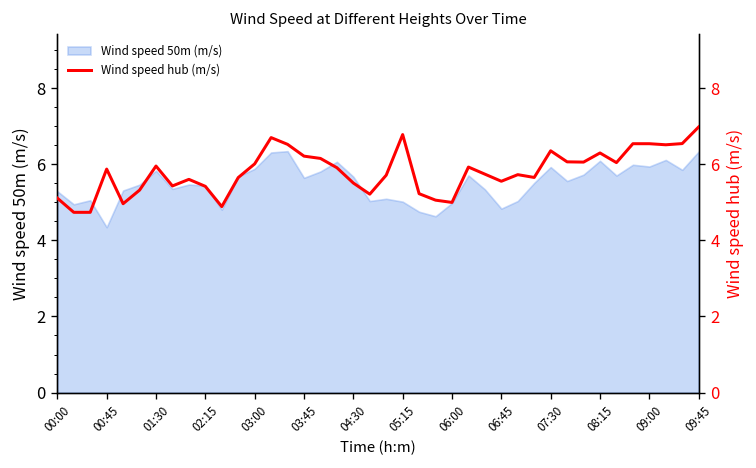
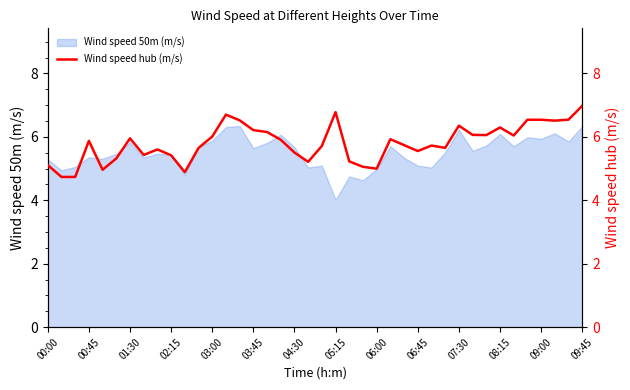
Wind speed 50m (m/s), 00:45: 4.3 -> 5.4
Wind speed 50m (m/s), 05:15: 5.0 -> 4.0
Wind speed 50m (m/s), 06:45: 4.8 -> 5.1
Wind speed 50m (m/s), 07:30: 5.9 -> 6.2
